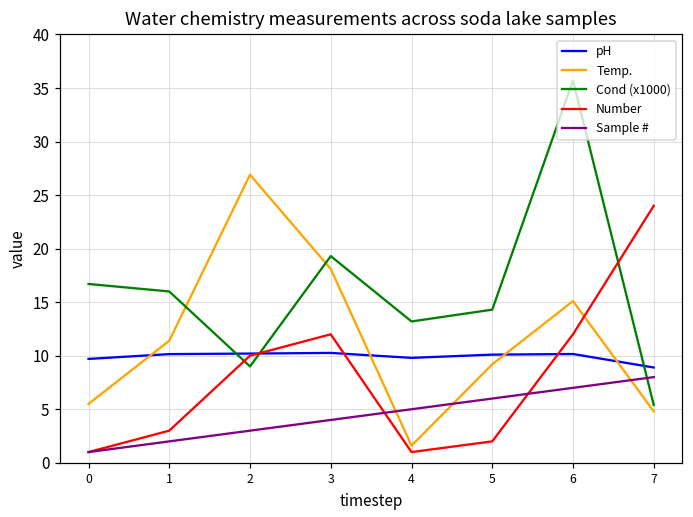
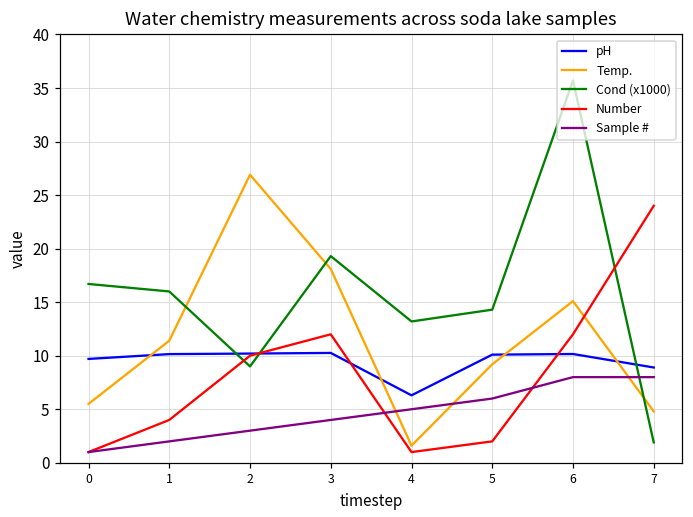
Number, 1: 3 -> 4
pH, 4: 10 -> 6
Sample #, 6: 7 -> 8
Cond (x1000), 7: 5 -> 2
